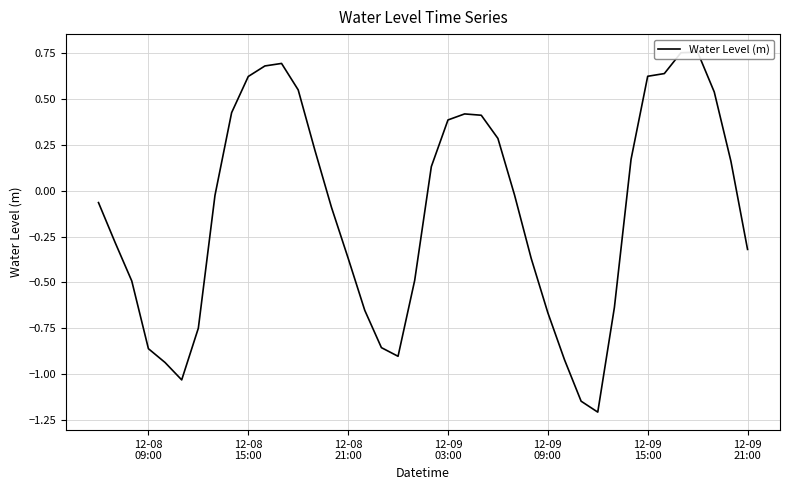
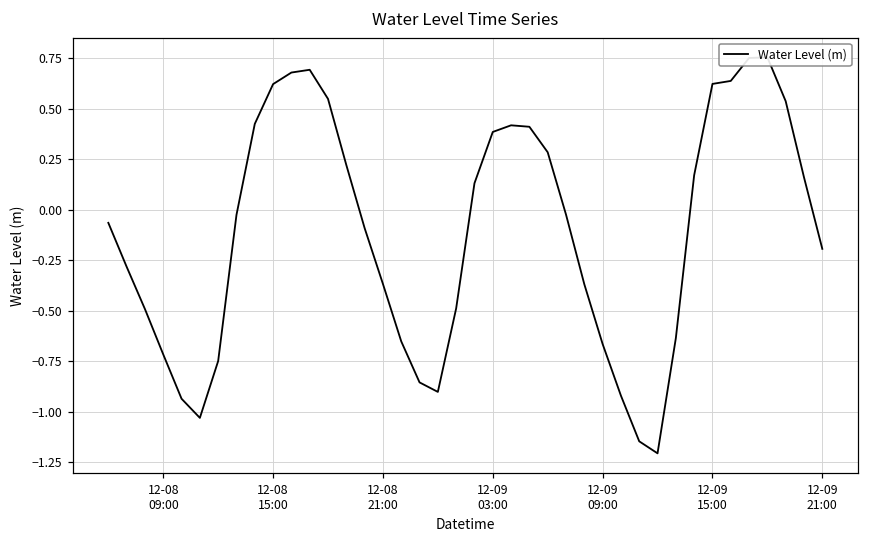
12-08 09:00: -0.86 -> -0.72
12-09 21:00: -0.32 -> -0.19
